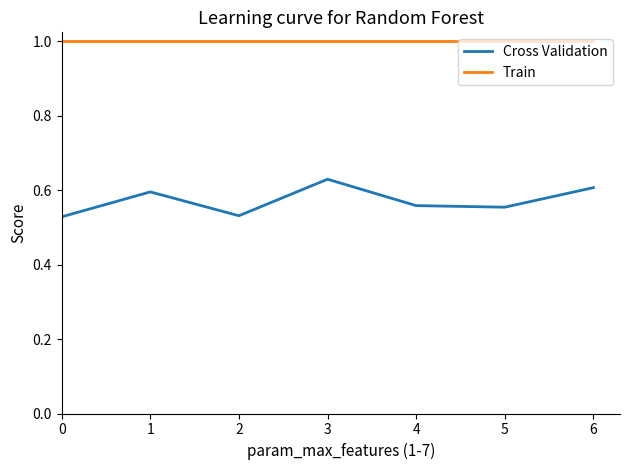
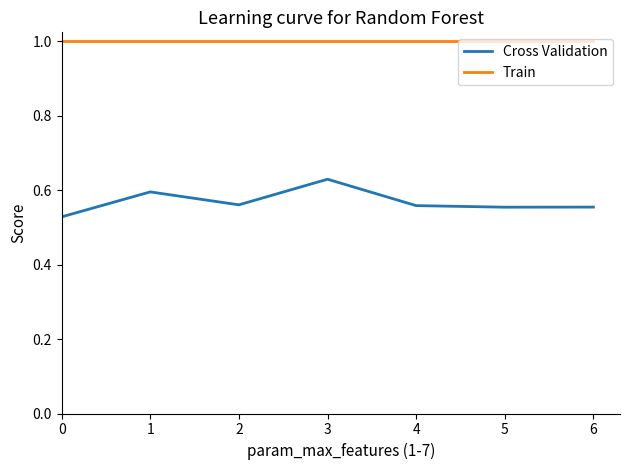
Cross Validation, 2: 0.53 -> 0.56
Cross Validation, 6: 0.61 -> 0.55
